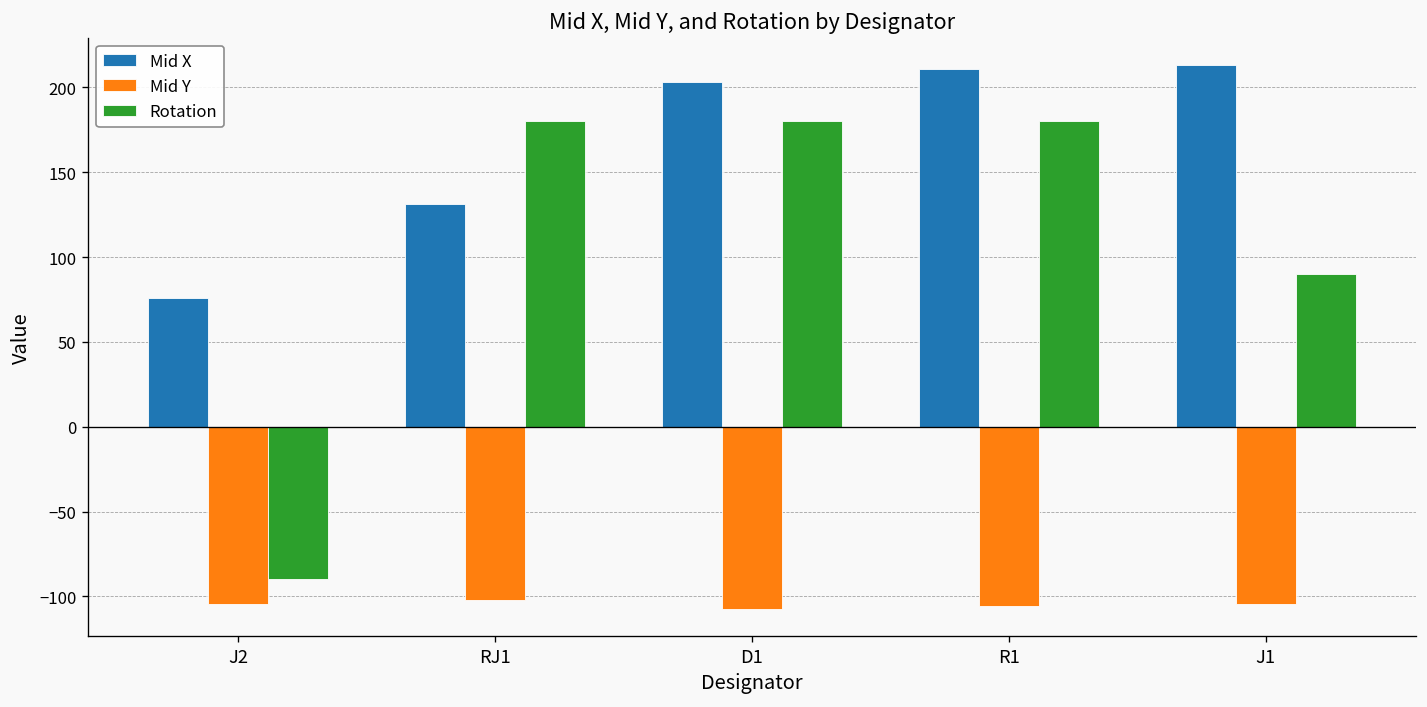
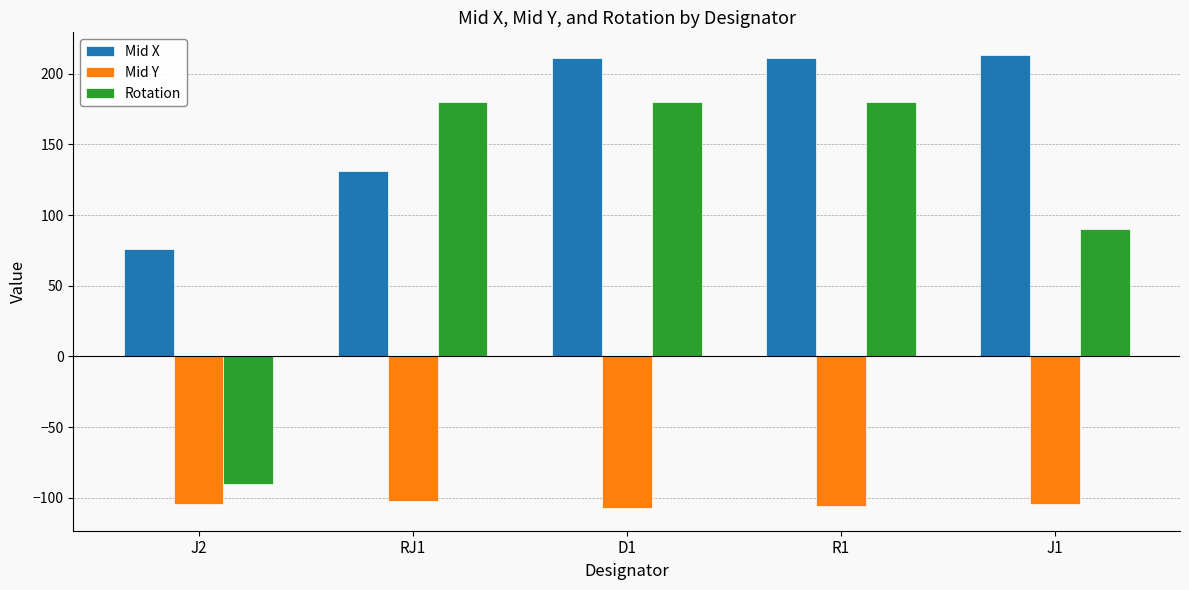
Mid X, D1: 203 -> 211
